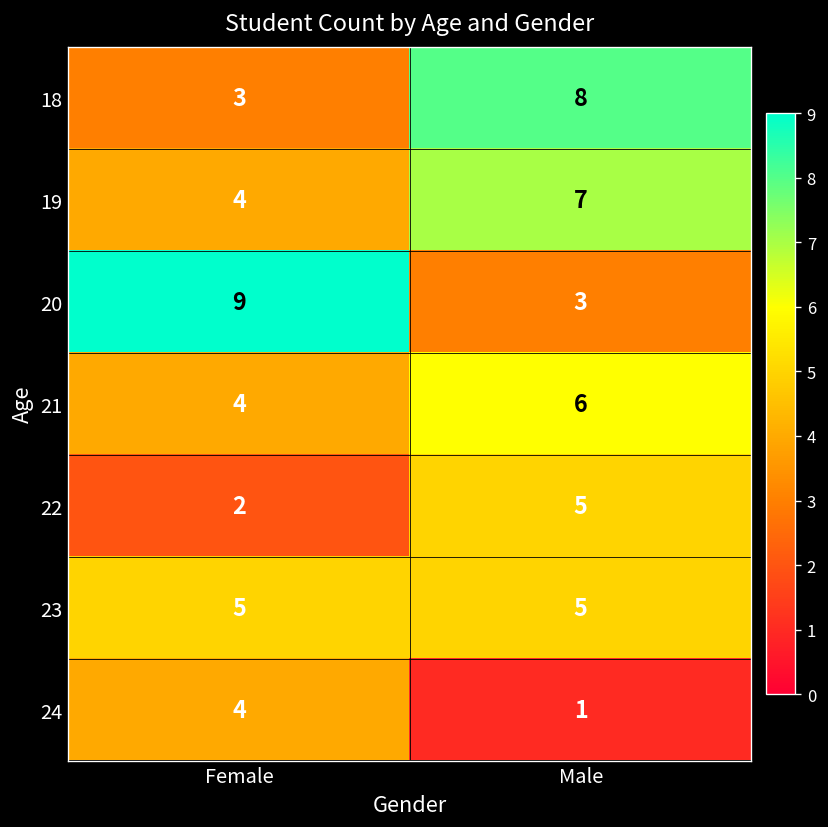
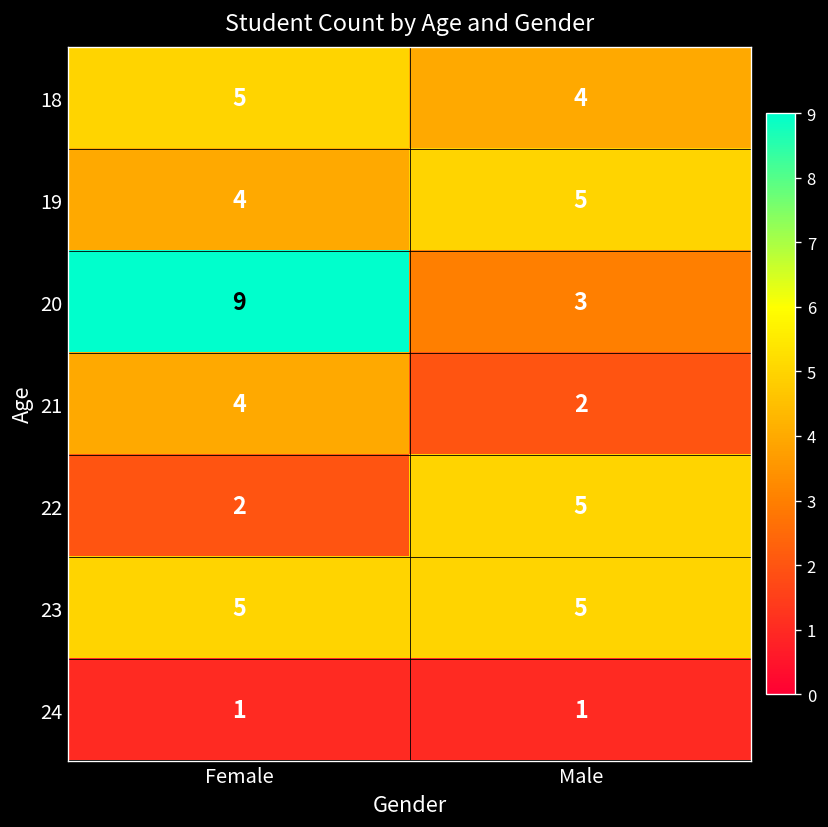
18, Female: 3 -> 5
18, Male: 8 -> 4
19, Male: 7 -> 5
21, Male: 6 -> 2
24, Female: 4 -> 1
